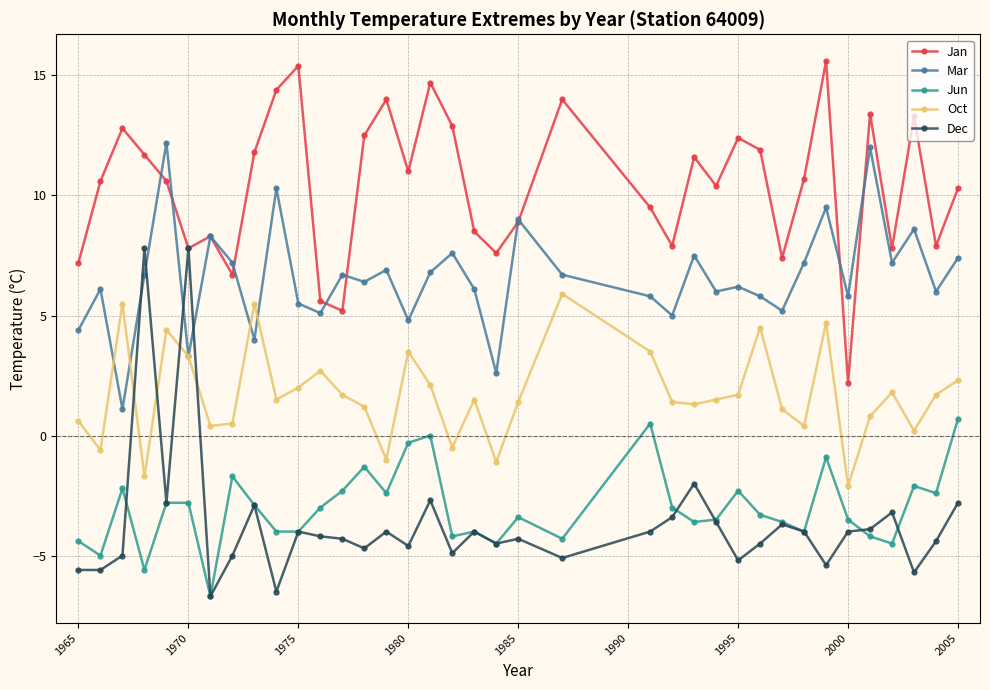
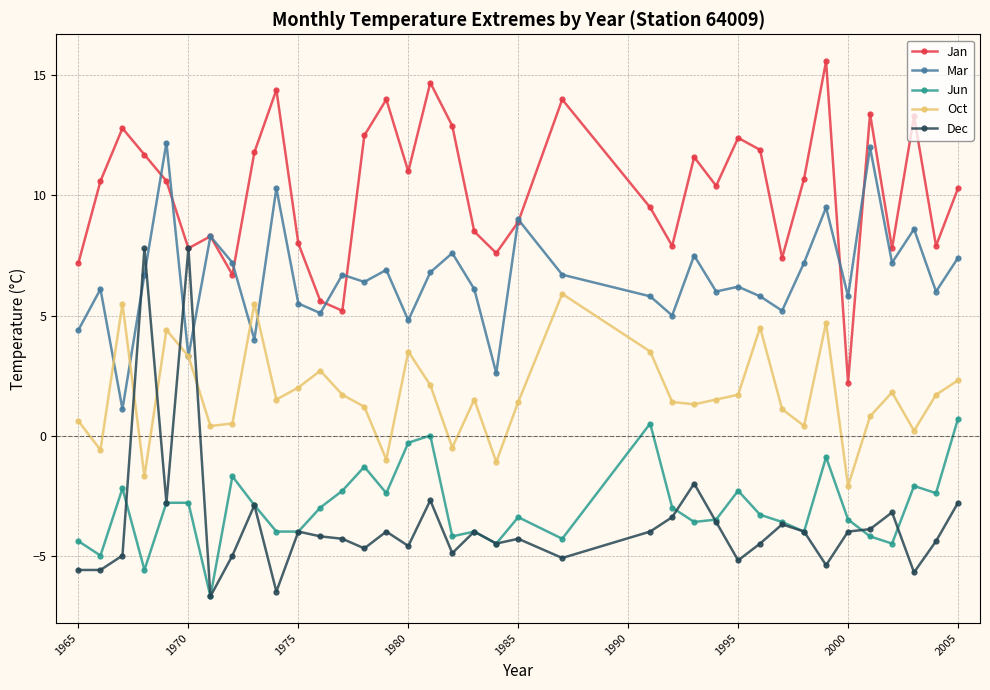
Jan, 1975: 15.4 -> 8.0
